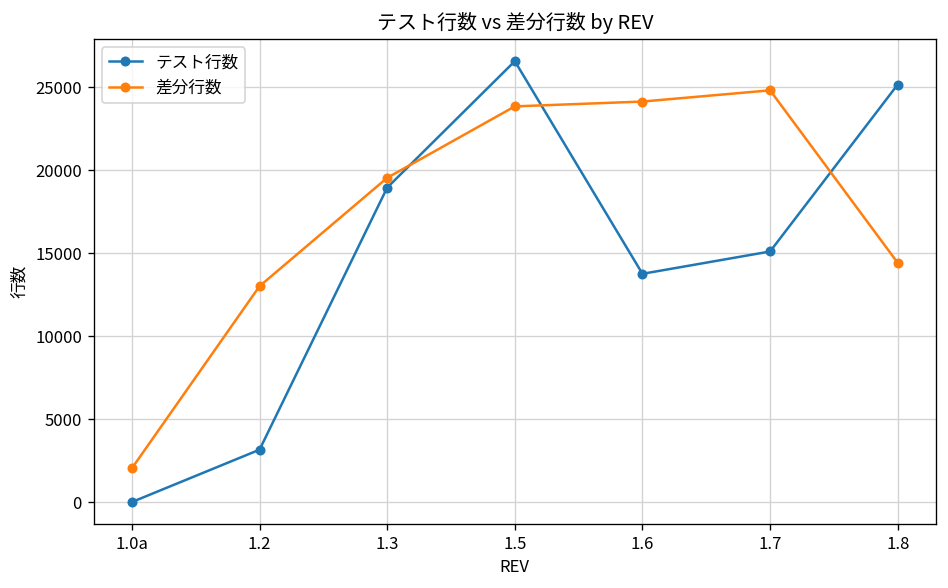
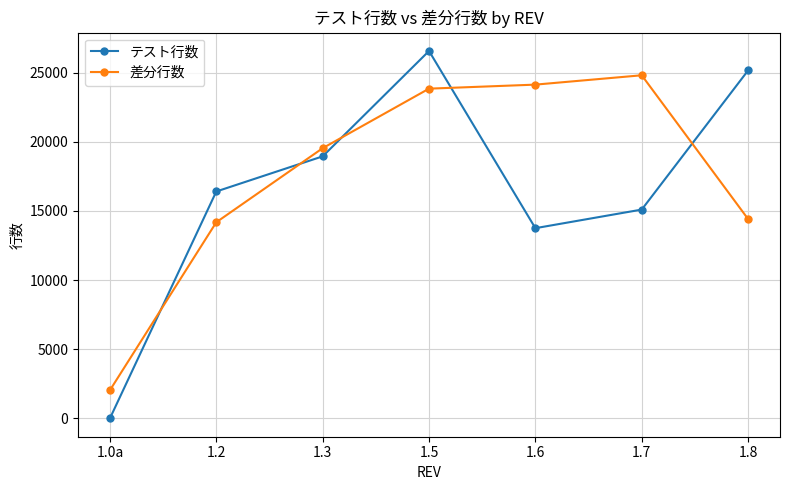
テスト行数, 1.2: 3200 -> 16400
差分行数, 1.2: 13000 -> 14200
